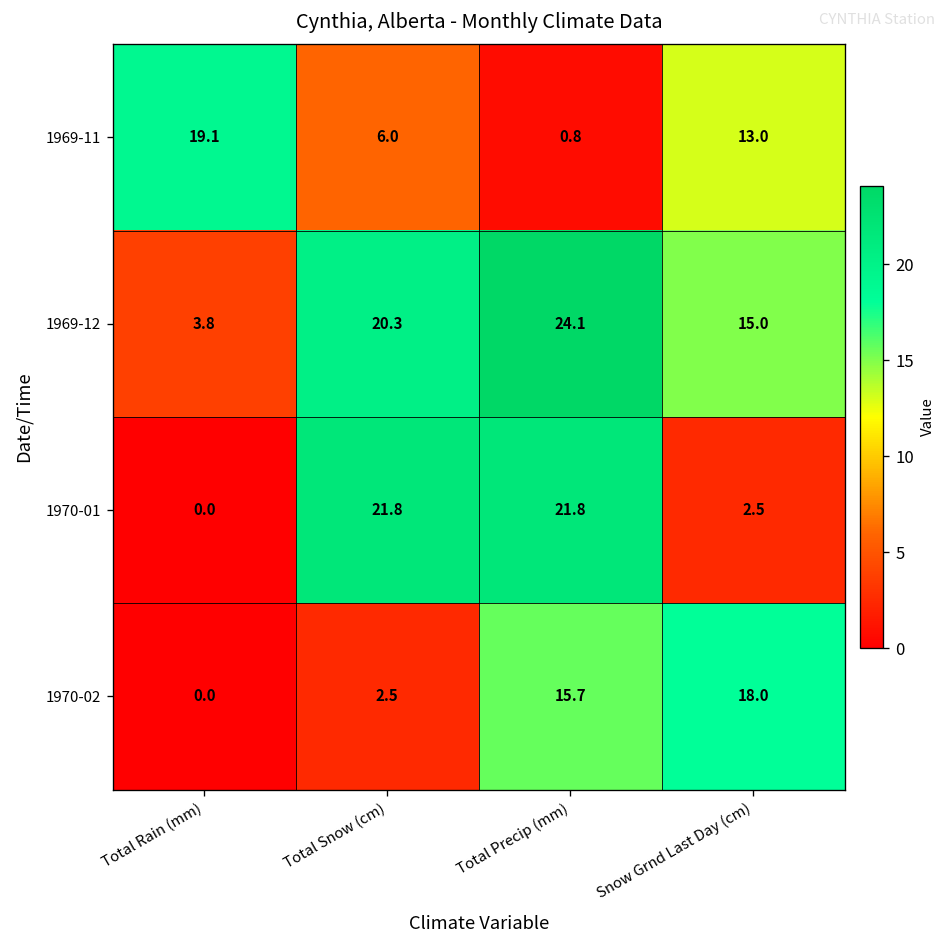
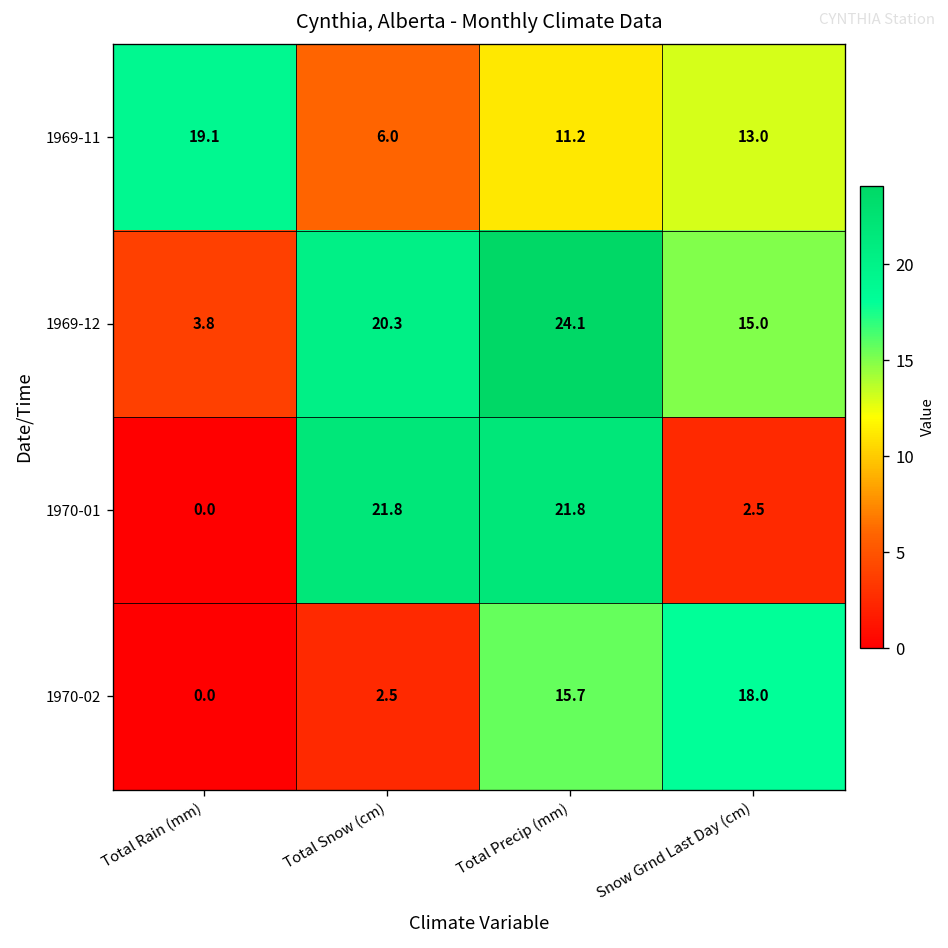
1969-11, Total Precip (mm): 0.8 -> 11.2
